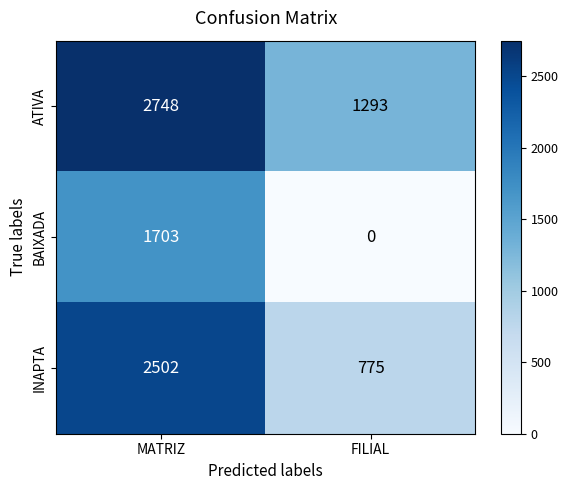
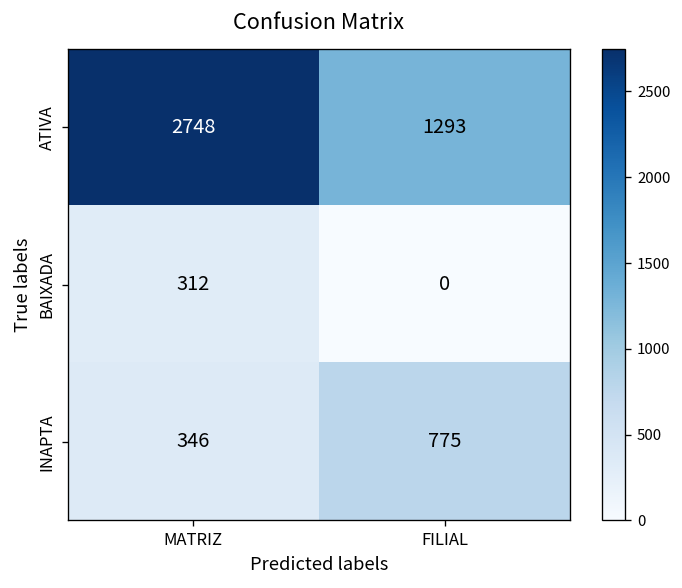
BAIXADA, MATRIZ: 1703 -> 312
INAPTA, MATRIZ: 2502 -> 346
